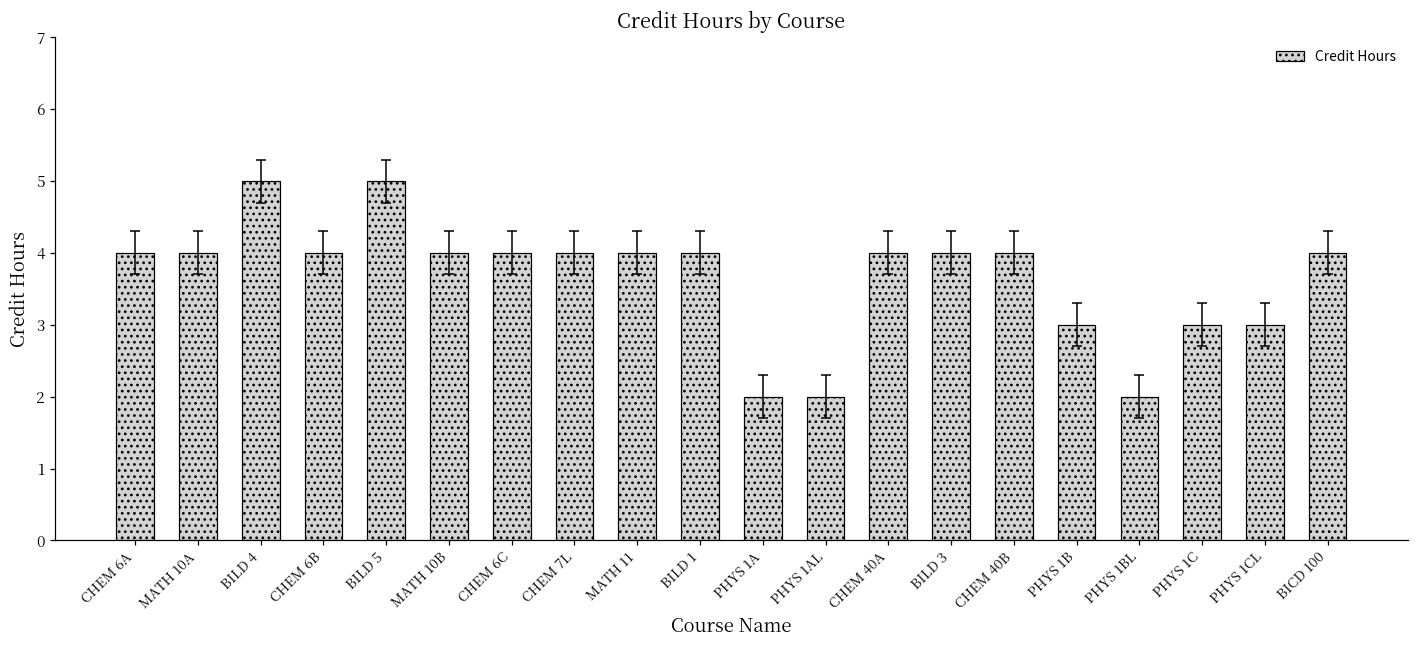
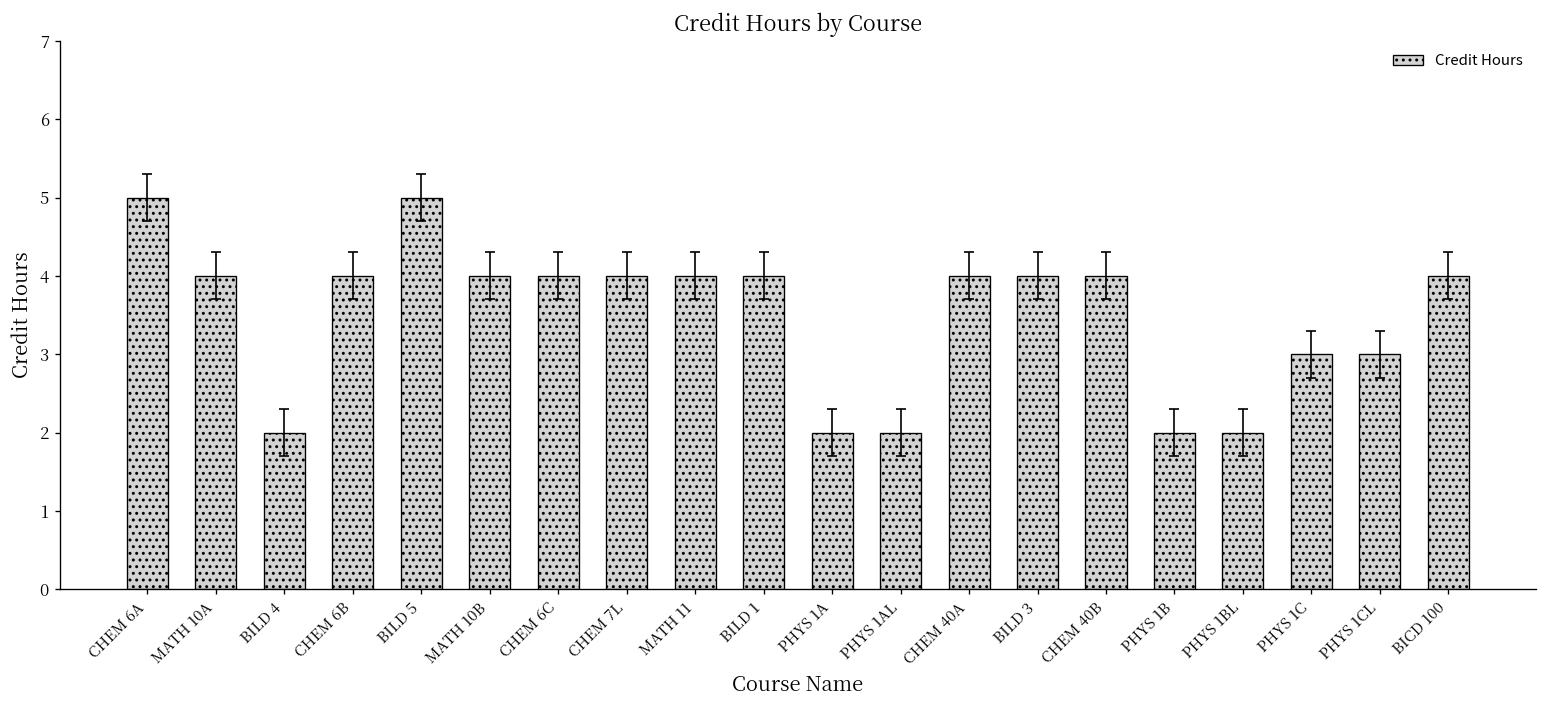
Credit Hours, CHEM 6A: 4 -> 5
Credit Hours, BILD 4: 5 -> 2
Credit Hours, PHYS 1B: 3 -> 2
